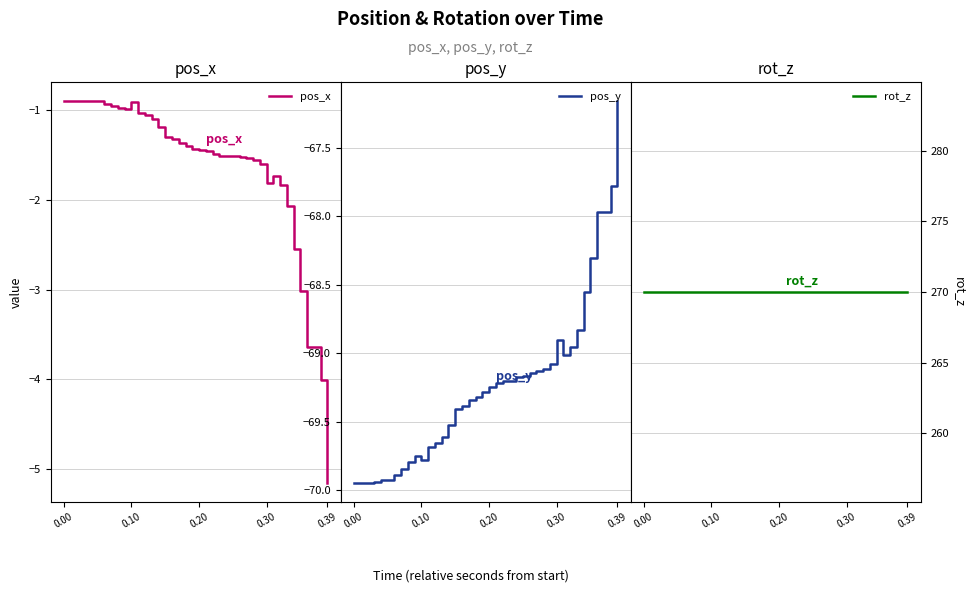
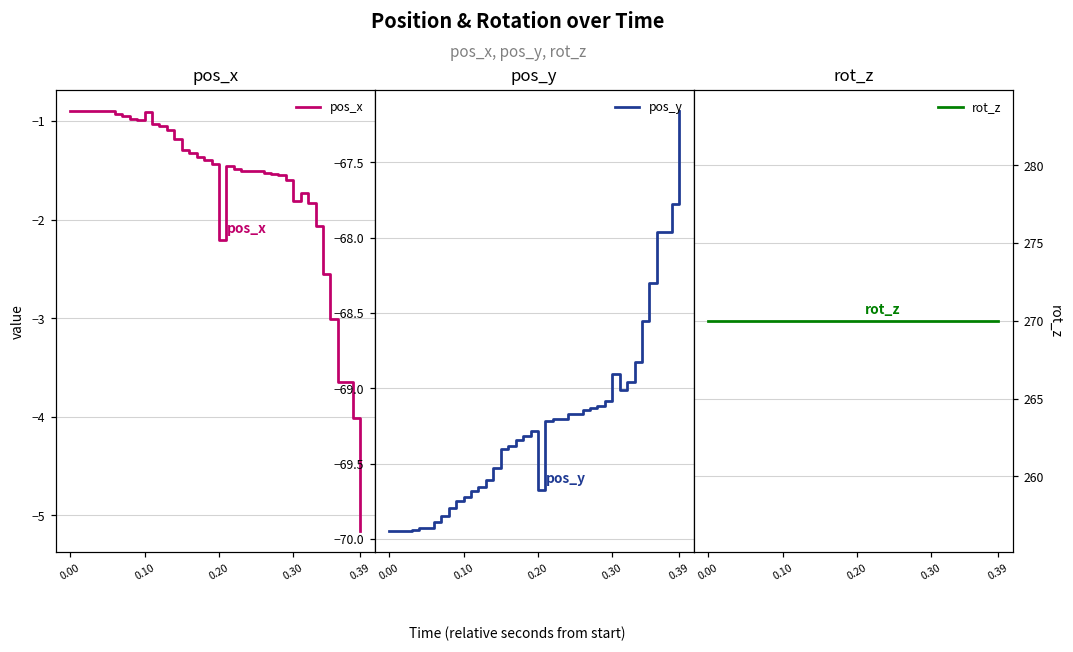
pos_x, 0.20: -1.4 -> -2.2
pos_y, 0.10: -69.78 -> -69.72
pos_y, 0.20: -69.24 -> -69.68
